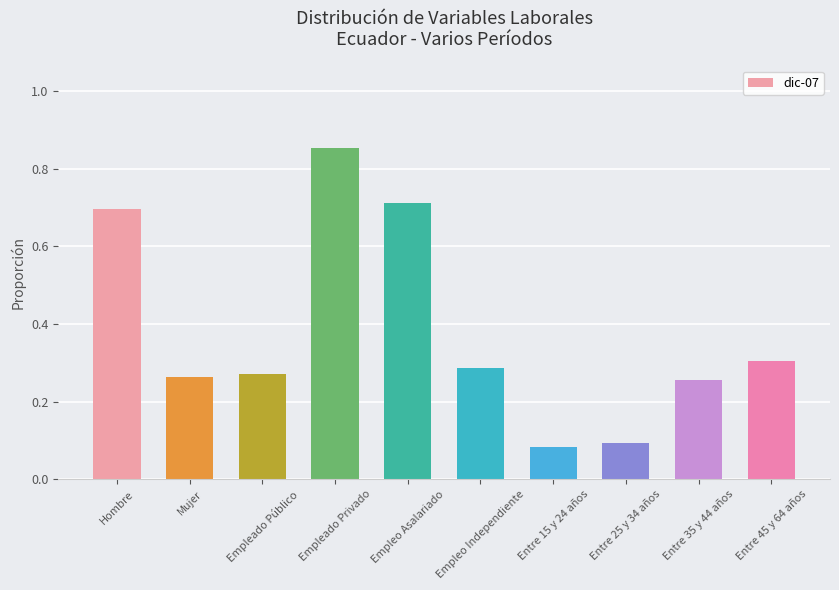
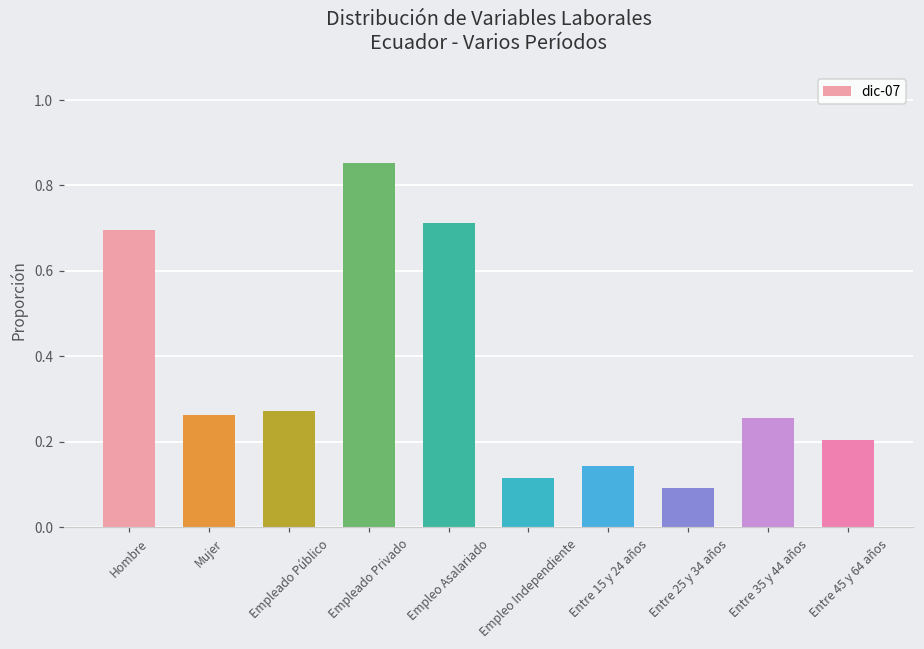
Empleo Independiente: 0.29 -> 0.12
Entre 15 y 24 años: 0.08 -> 0.14
Entre 45 y 64 años: 0.30 -> 0.20
